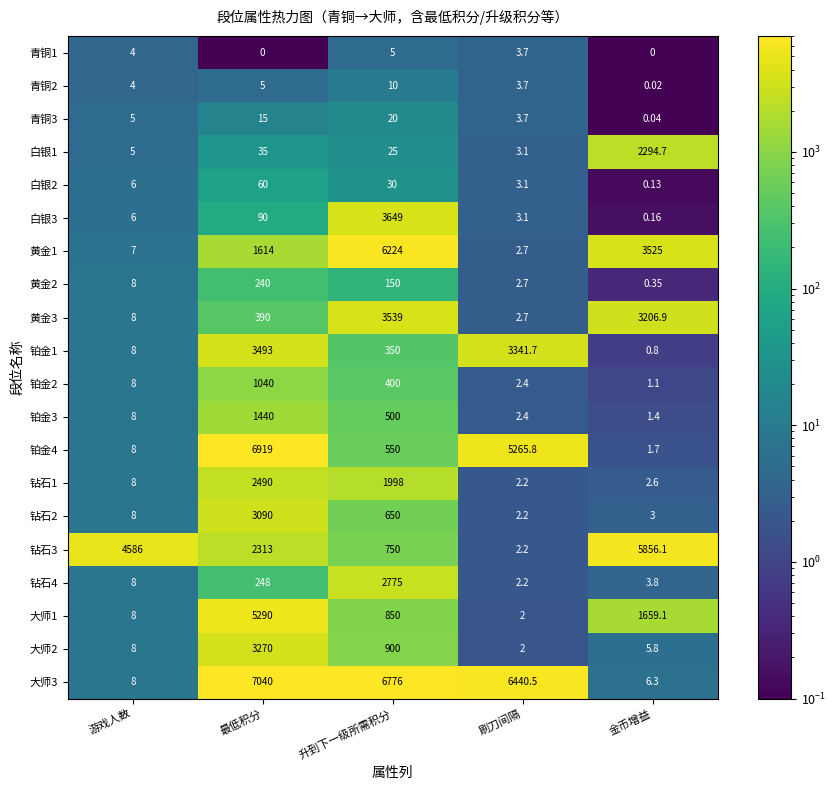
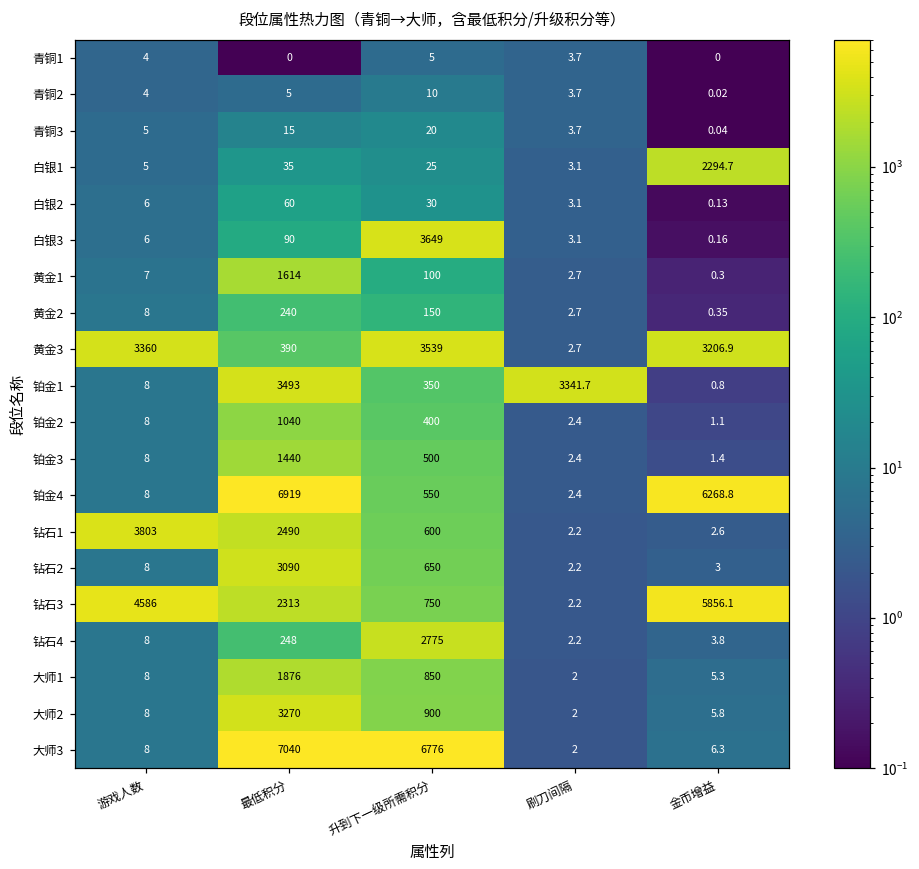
黄金1, 升到下一级所需积分: 6224 -> 100
黄金1, 金币增益: 3525 -> 0.3
黄金3, 游戏人数: 8 -> 3360
铂金4, 刷刀间隔: 5265.8 -> 2.4
铂金4, 金币增益: 1.7 -> 6268.8
钻石1, 游戏人数: 8 -> 3803
钻石1, 升到下一级所需积分: 1998 -> 600
大师1, 最低积分: 5290 -> 1876
大师1, 金币增益: 1659.1 -> 5.3
大师3, 刷刀间隔: 6440.5 -> 2
